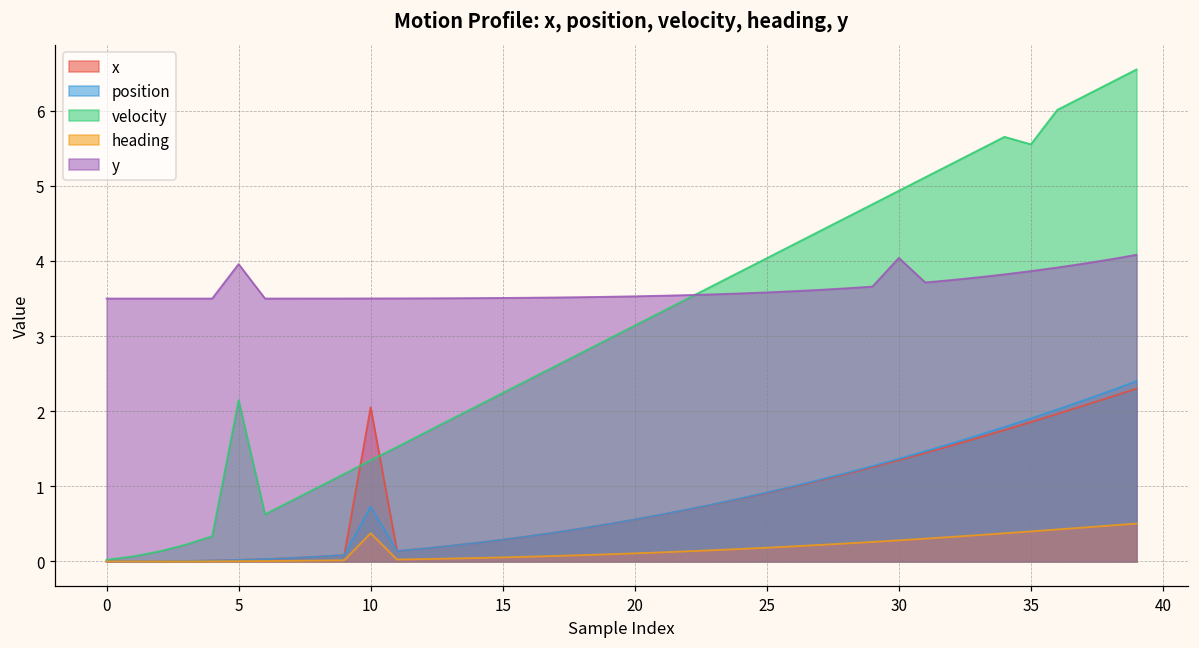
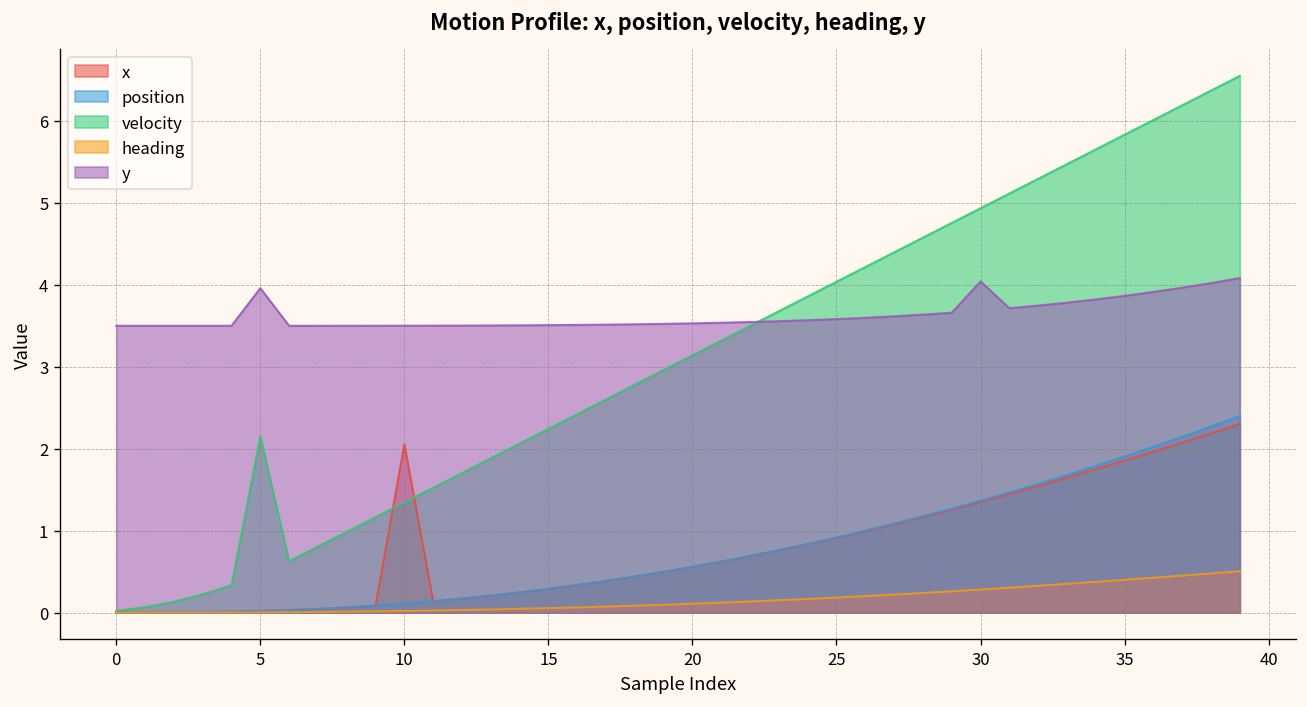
position, 10: 0.7 -> 0.1
heading, 10: 0.4 -> 0.0
velocity, 35: 5.6 -> 5.8
